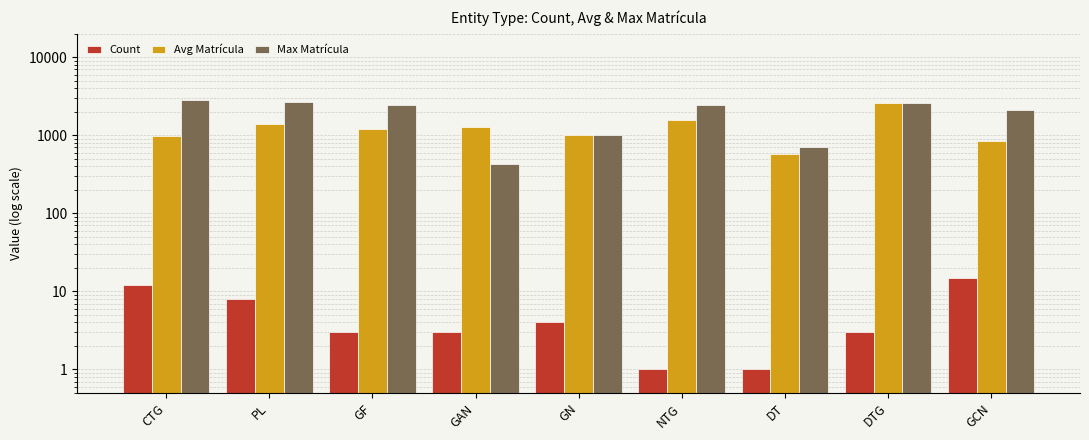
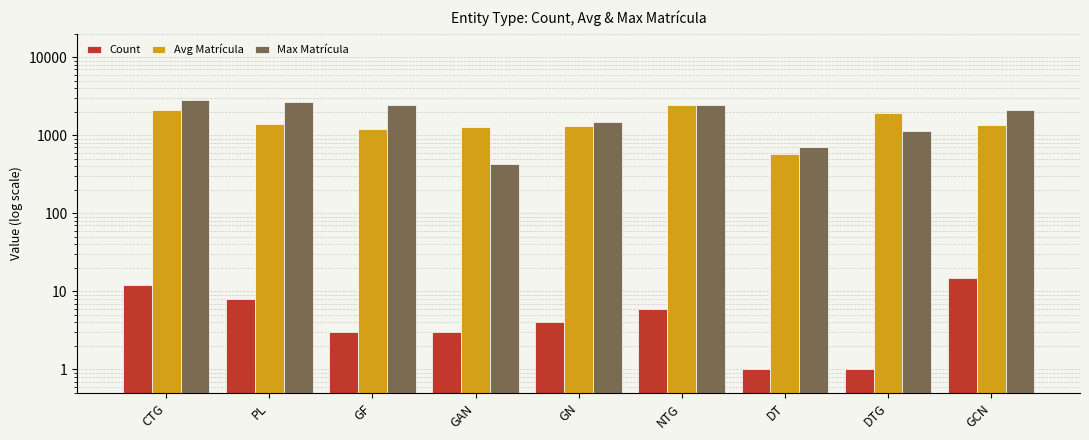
Avg Matrícula, CTG: 1000 -> 2100
Avg Matrícula, GN: 1000 -> 1300
Max Matrícula, GN: 1000 -> 1500
Count, NTG: 1 -> 6
Avg Matrícula, NTG: 1600 -> 2400
Count, DTG: 3 -> 1
Avg Matrícula, DTG: 2600 -> 1900
Max Matrícula, DTG: 2600 -> 1100
Avg Matrícula, GCN: 800 -> 1300
